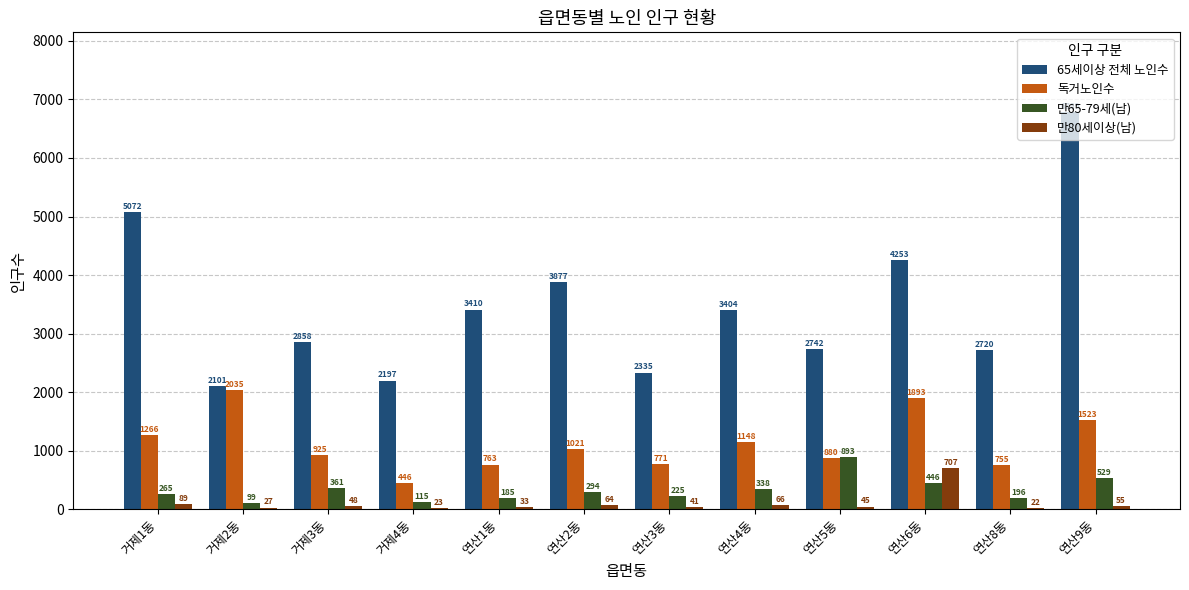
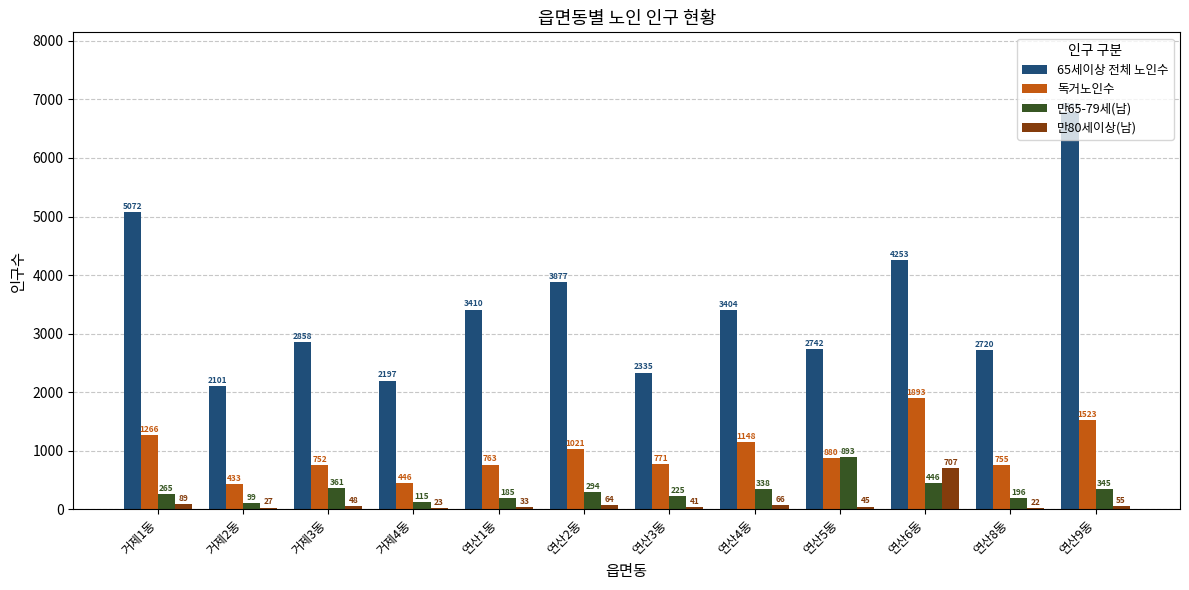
독거노인수, 거제2동: 2035 -> 433
독거노인수, 거제3동: 925 -> 752
만65-79세(남), 연산9동: 529 -> 345
